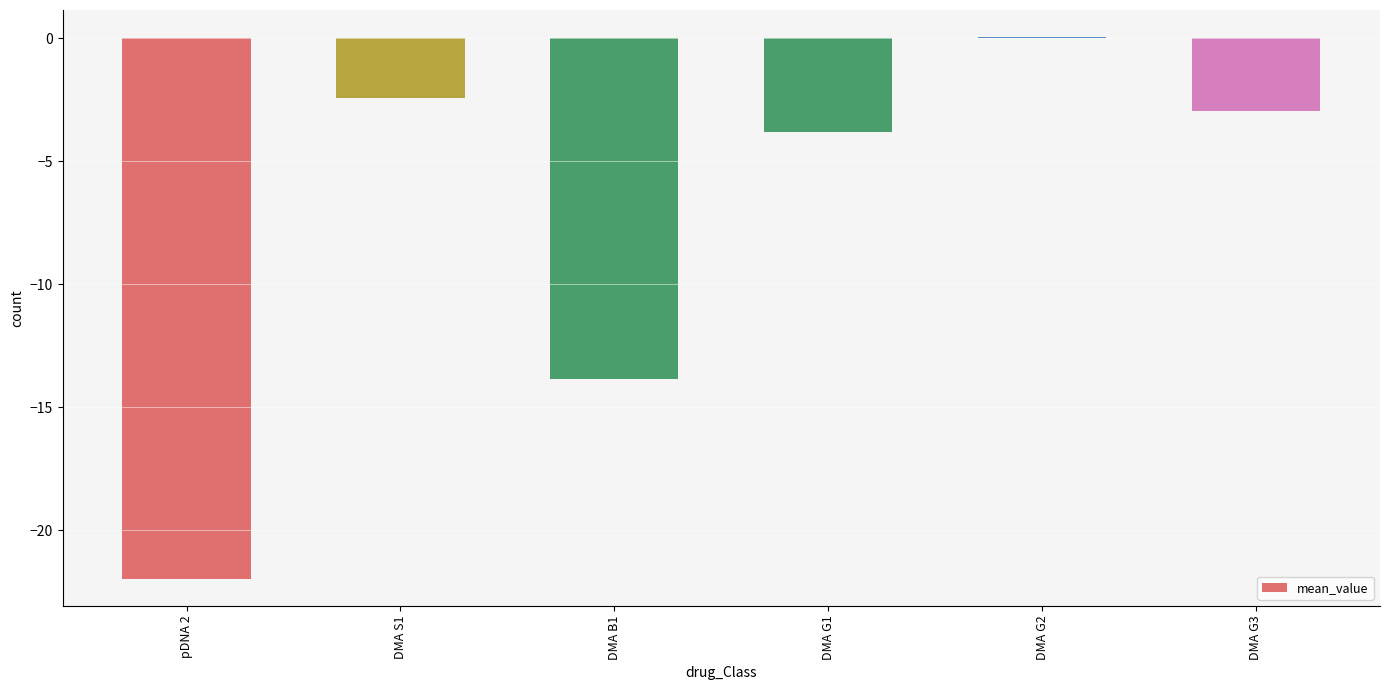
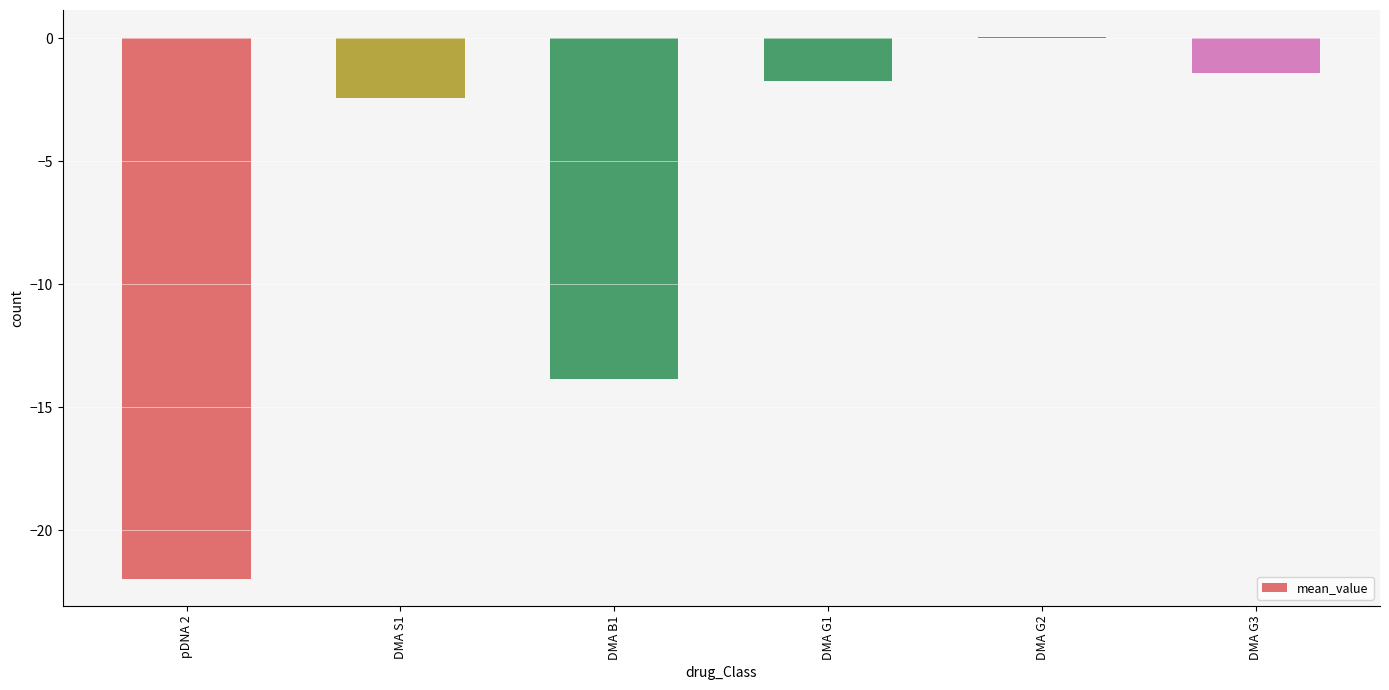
DMA G1: -3.8 -> -1.7
DMA G3: -2.9 -> -1.4
